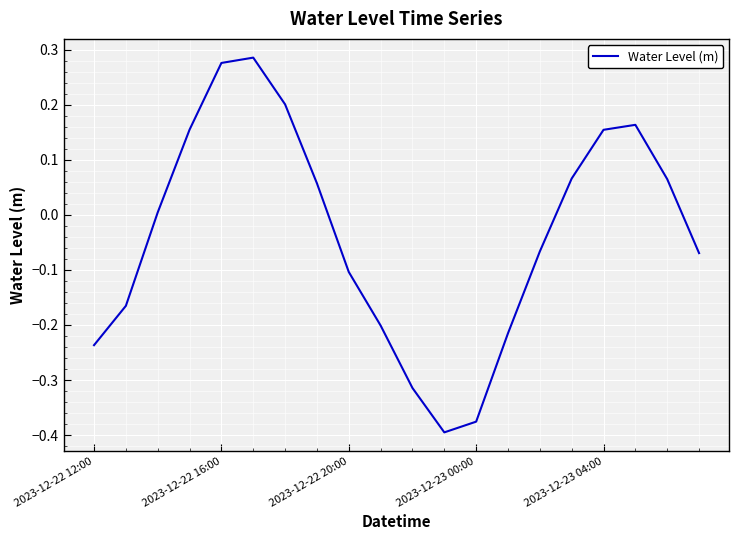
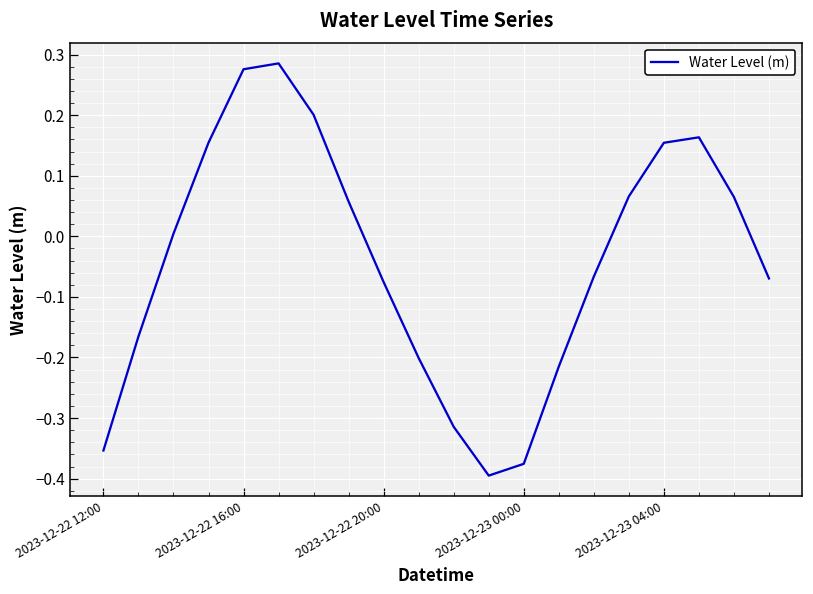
2023-12-22 12:00: -0.24 -> -0.35
2023-12-22 20:00: -0.10 -> -0.08
